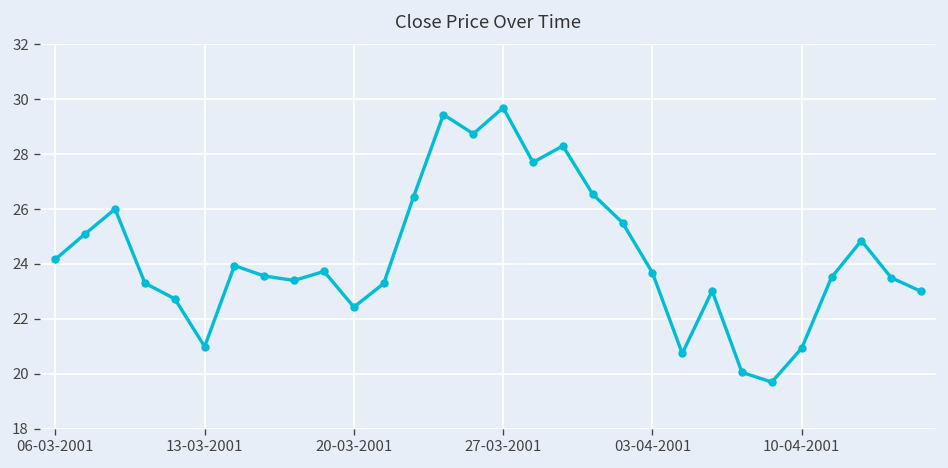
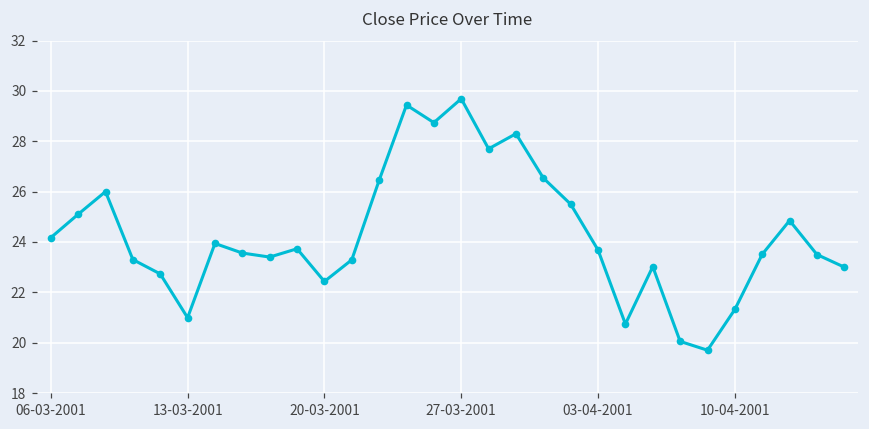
10-04-2001: 20.9 -> 21.3
